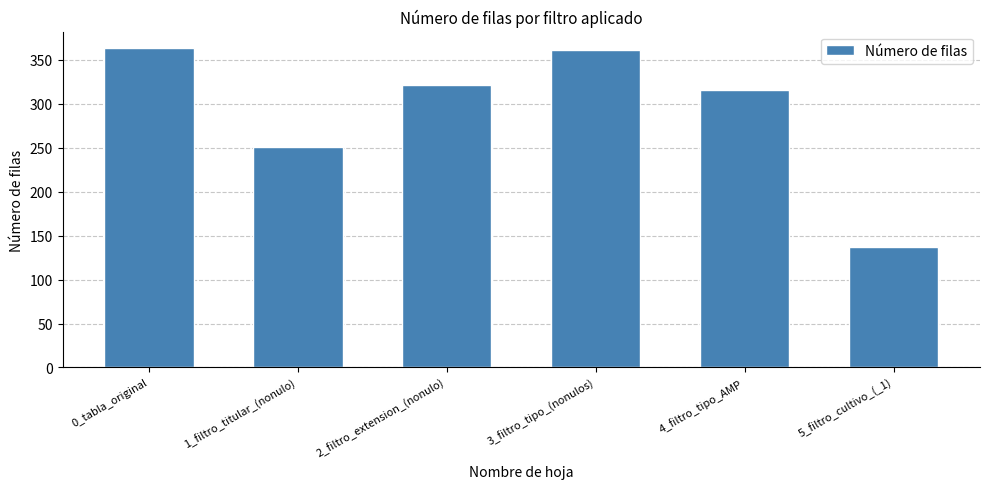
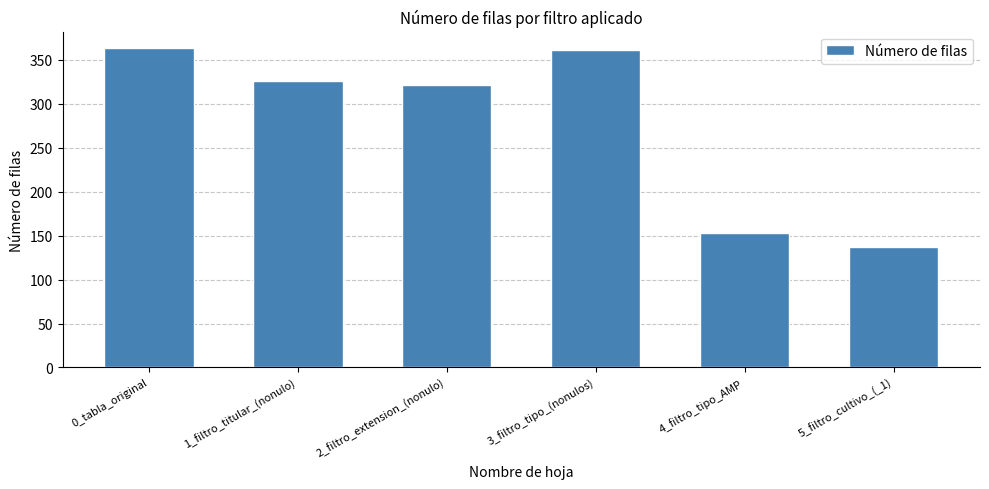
1_filtro_titular_(nonulo): 250 -> 330
4_filtro_tipo_AMP: 320 -> 150
